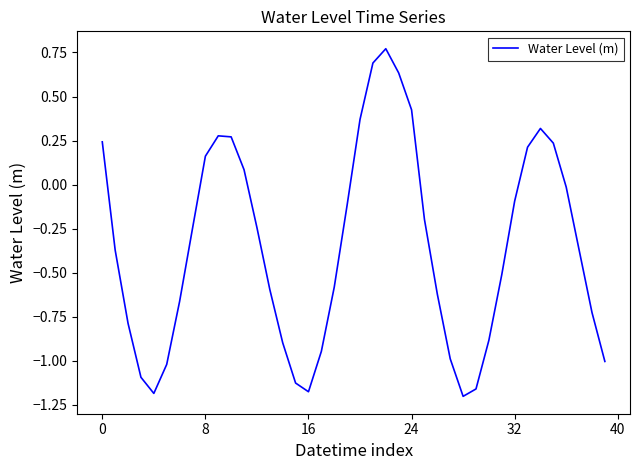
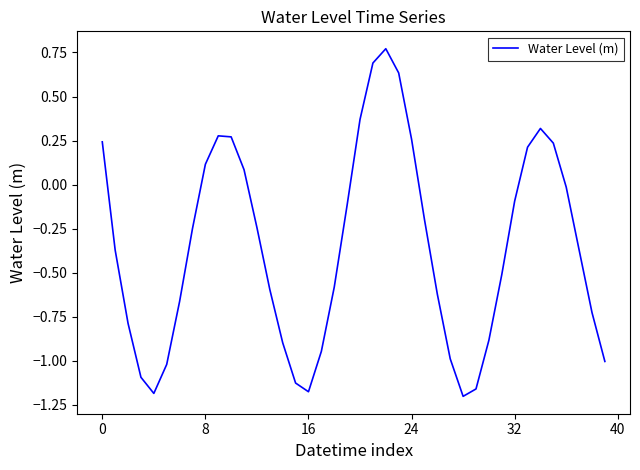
8: 0.16 -> 0.12
24: 0.42 -> 0.26
